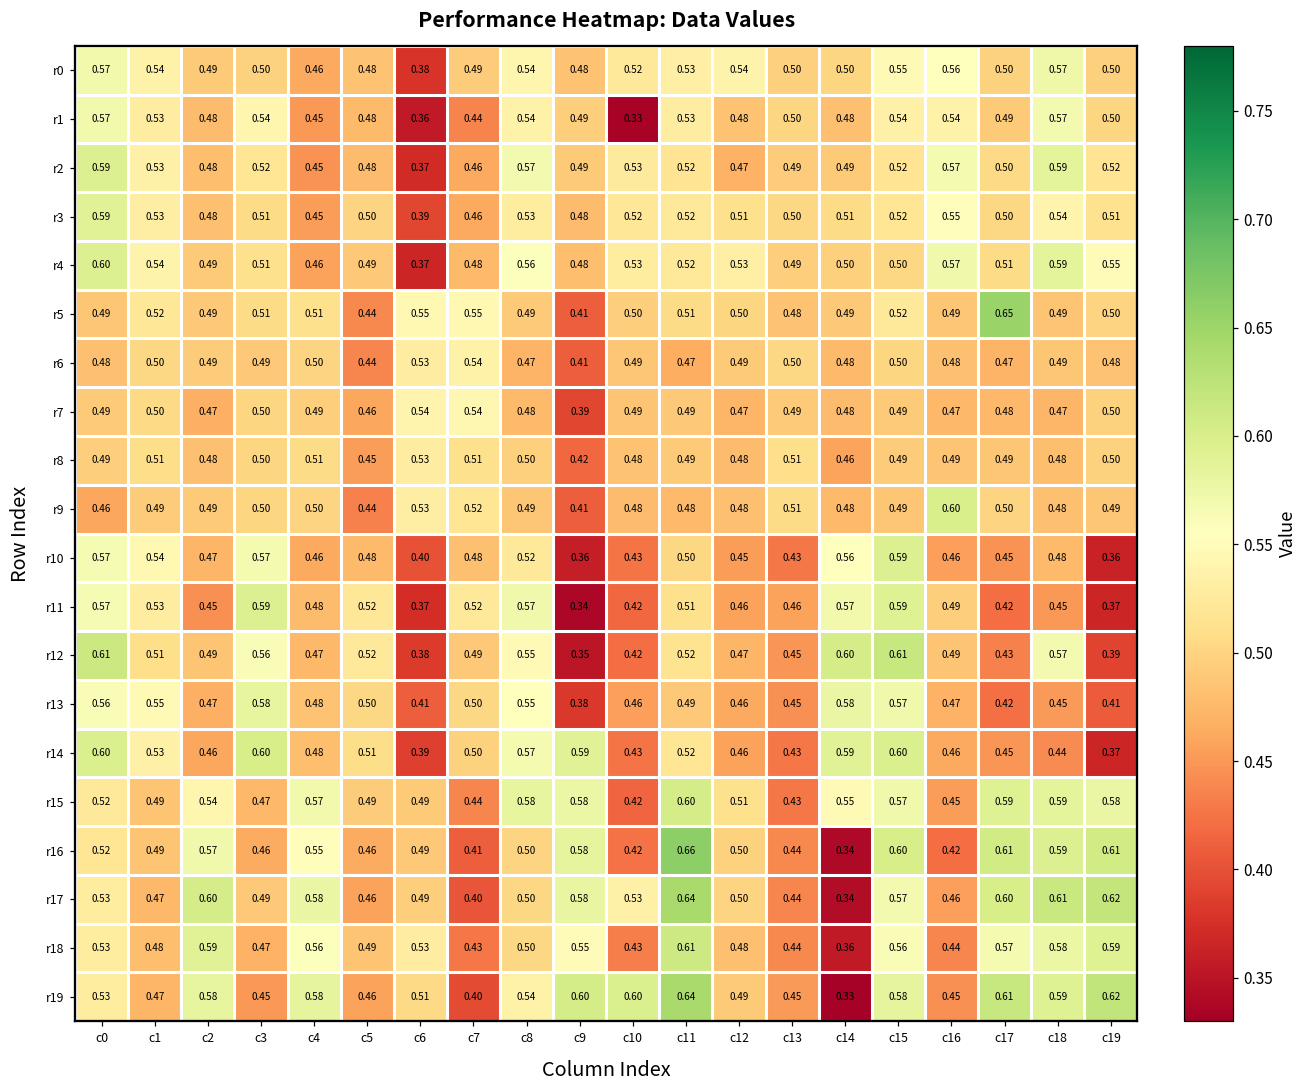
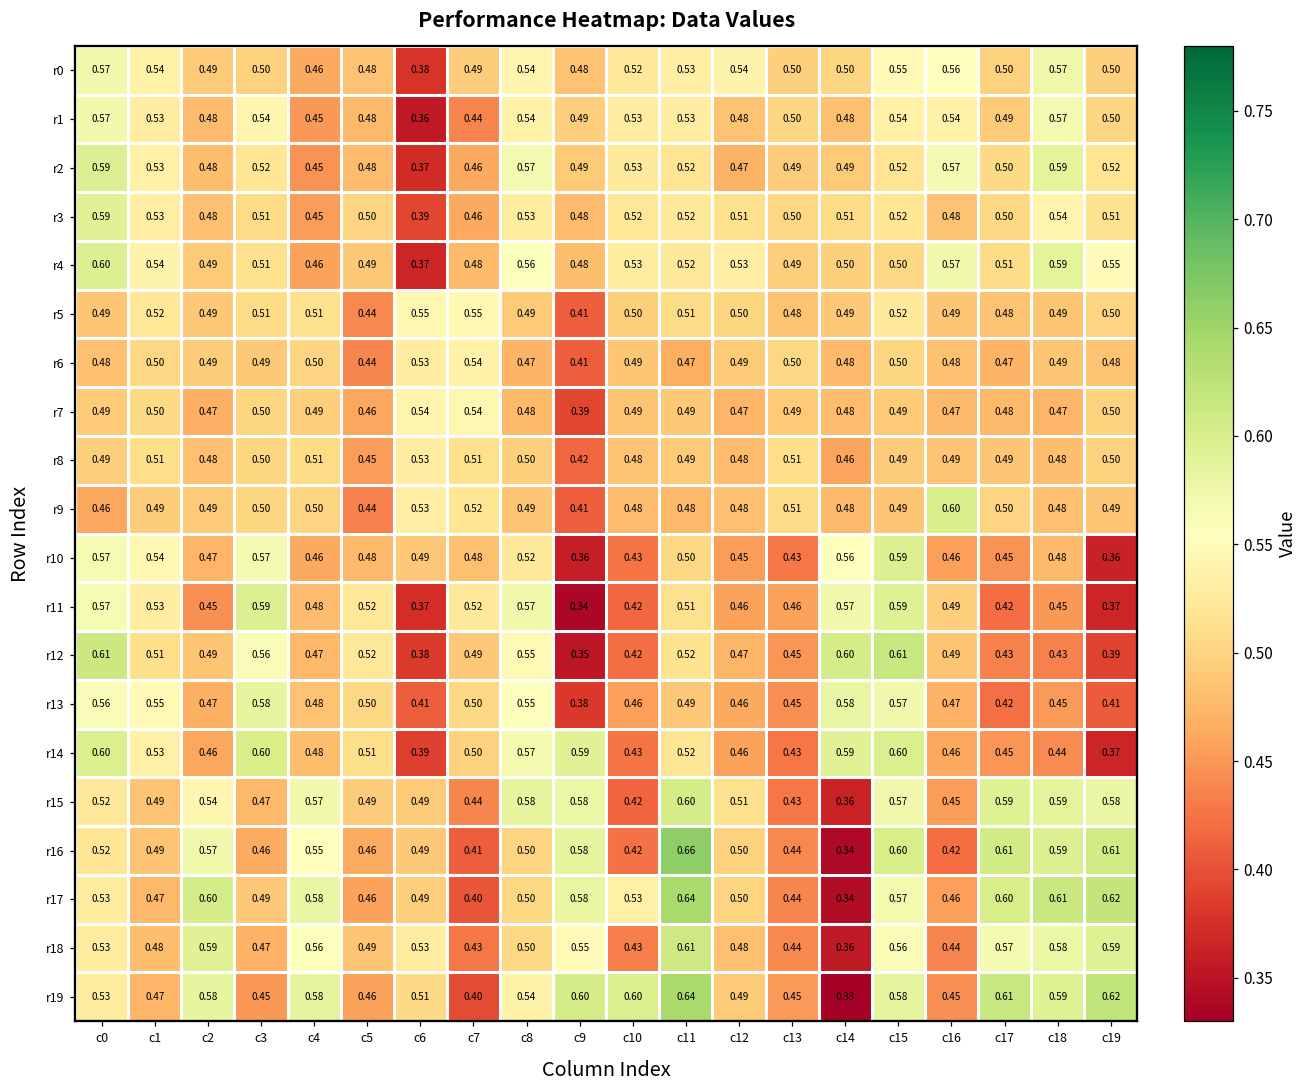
r1, c10: 0.33 -> 0.53
r3, c16: 0.55 -> 0.48
r5, c17: 0.65 -> 0.48
r10, c6: 0.40 -> 0.49
r12, c18: 0.57 -> 0.43
r15, c14: 0.55 -> 0.36
